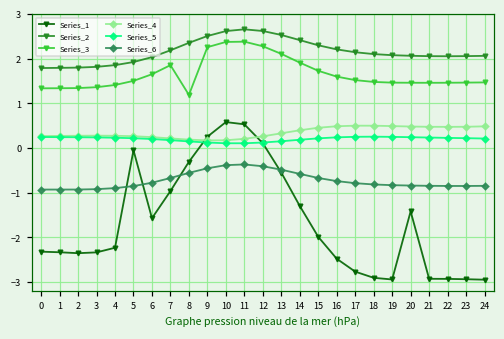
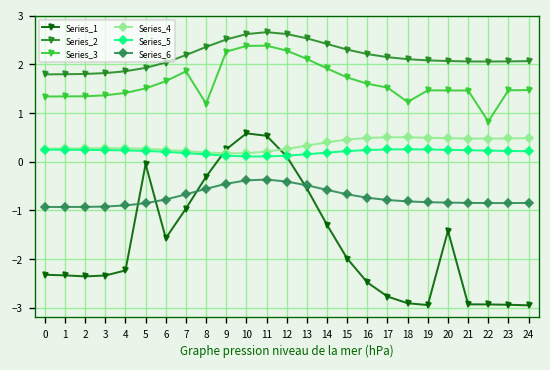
Series_3, 18: 1.5 -> 1.2
Series_3, 22: 1.5 -> 0.8
